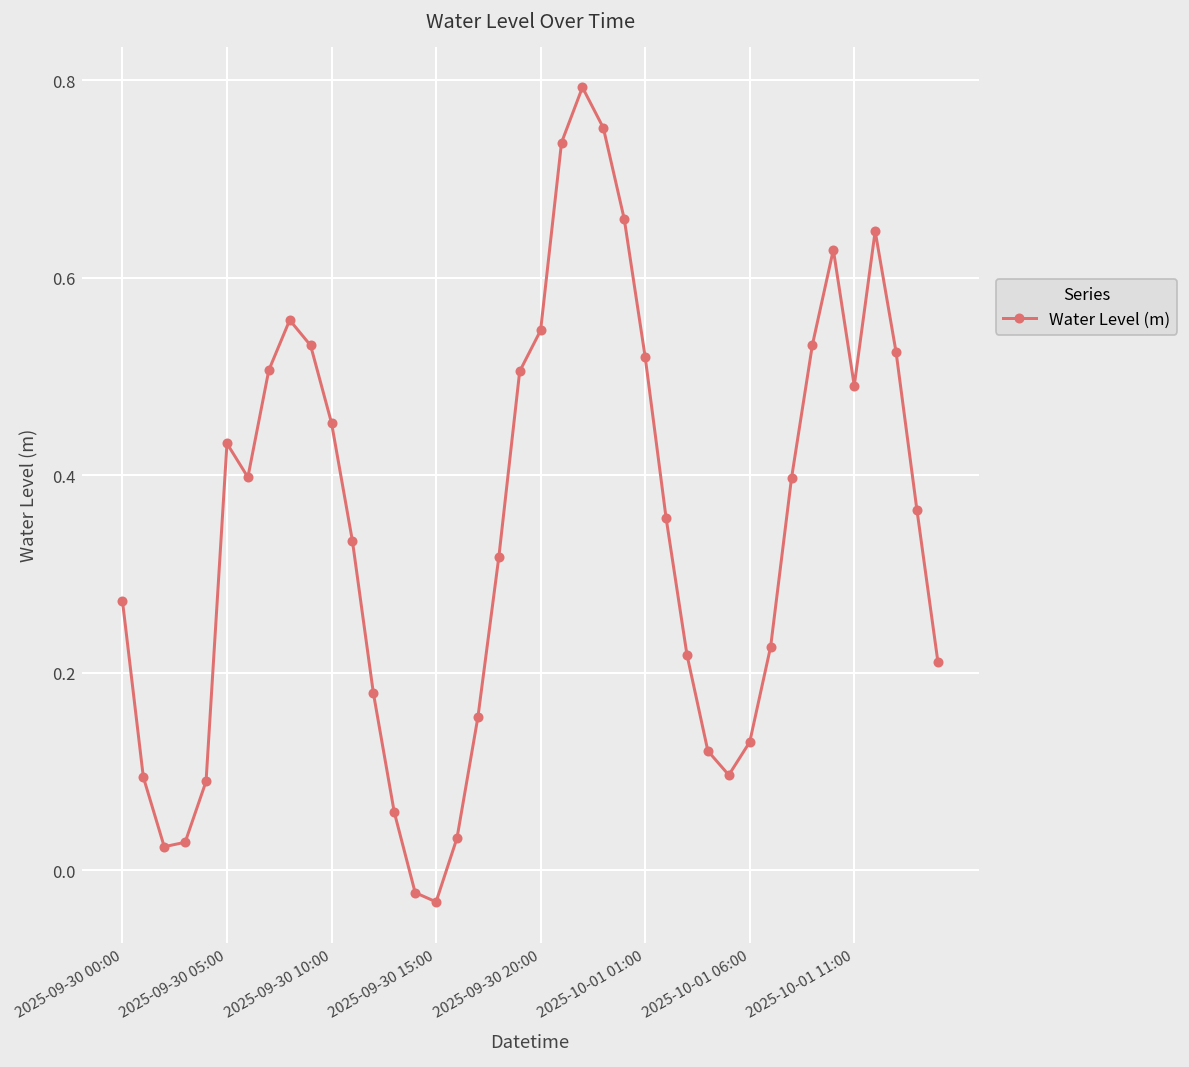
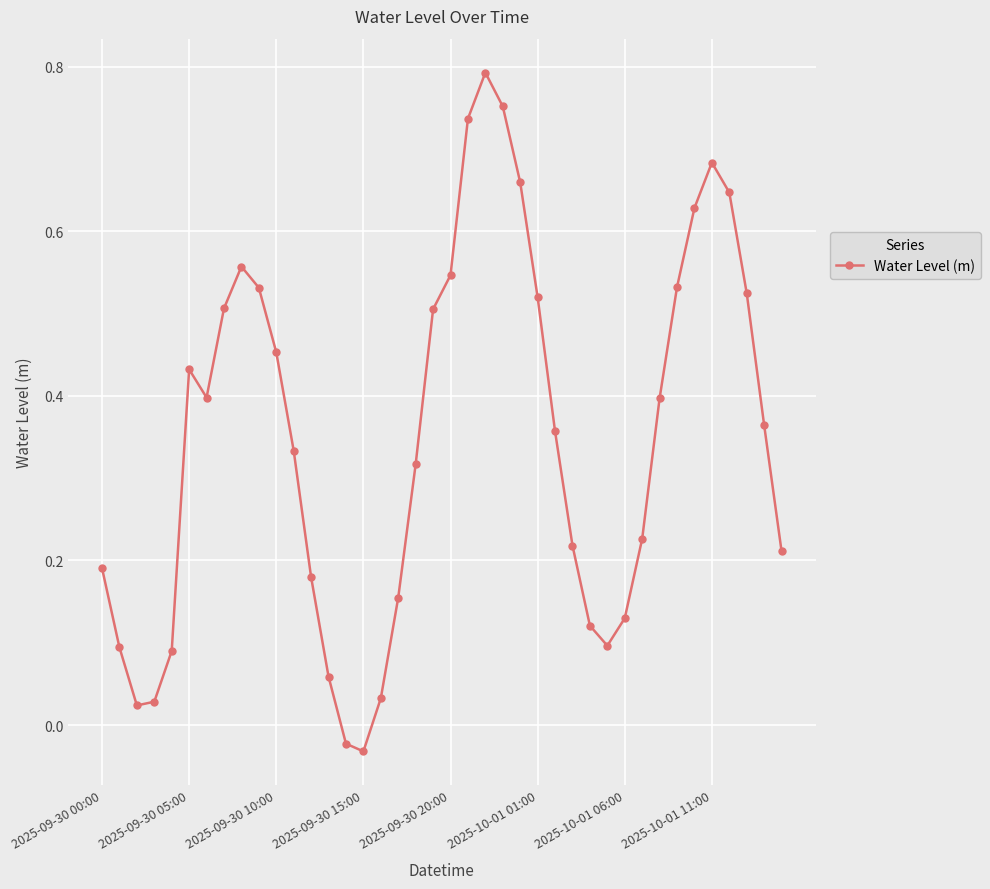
2025-09-30 00:00: 0.27 -> 0.19
2025-10-01 11:00: 0.49 -> 0.68
